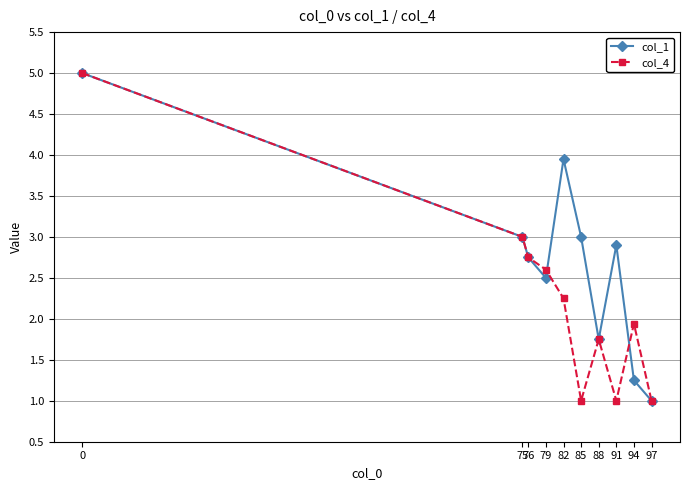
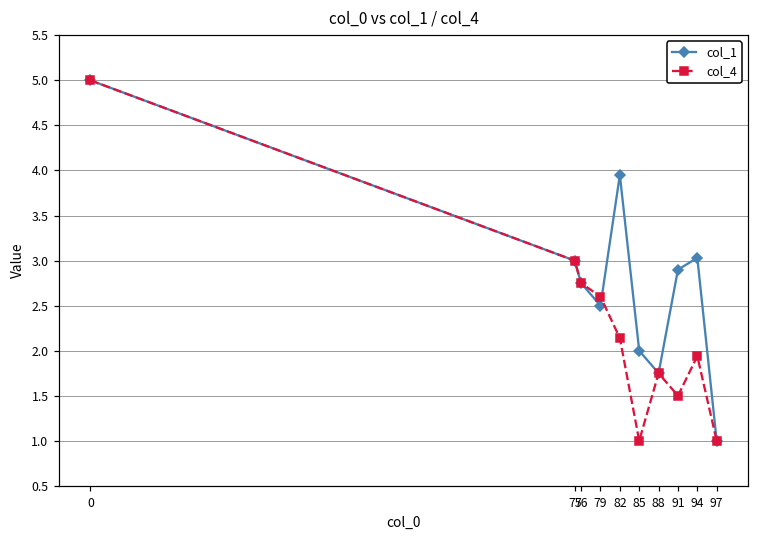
col_4, 82: 2.3 -> 2.1
col_1, 85: 3 -> 2
col_4, 91: 1.0 -> 1.5
col_1, 94: 1.3 -> 3.0
